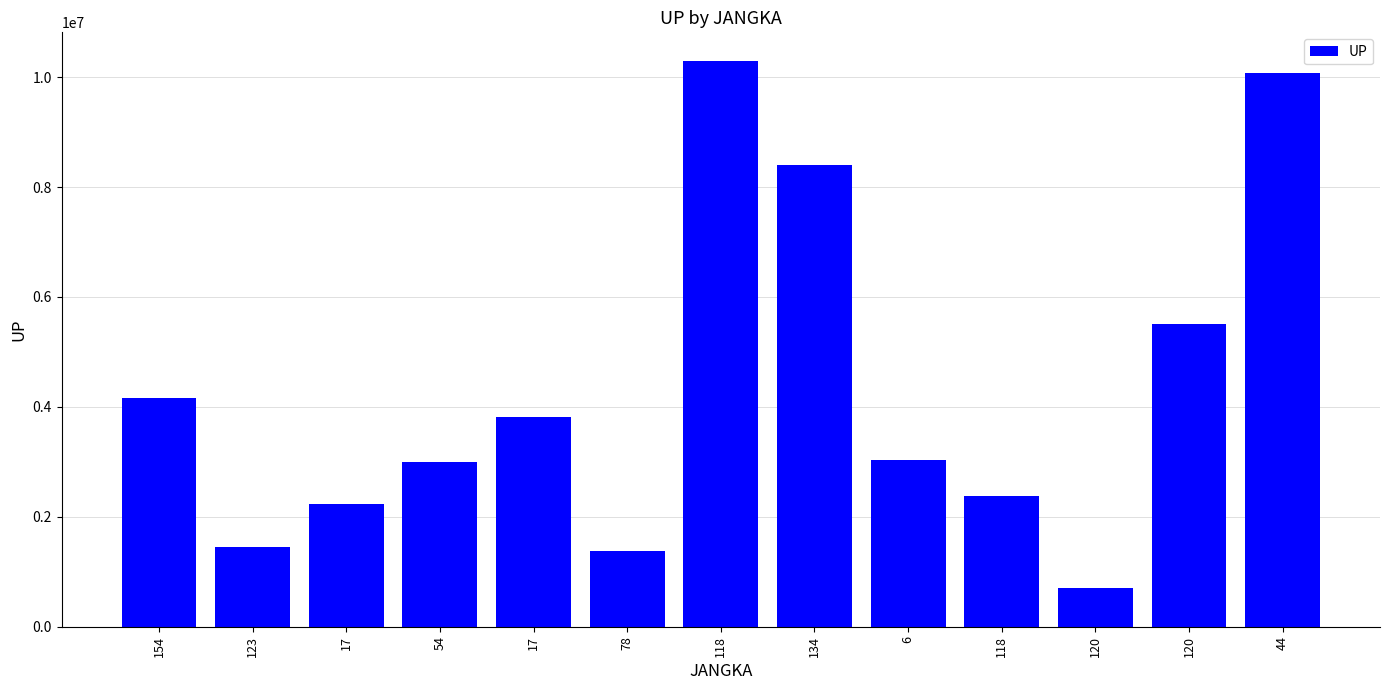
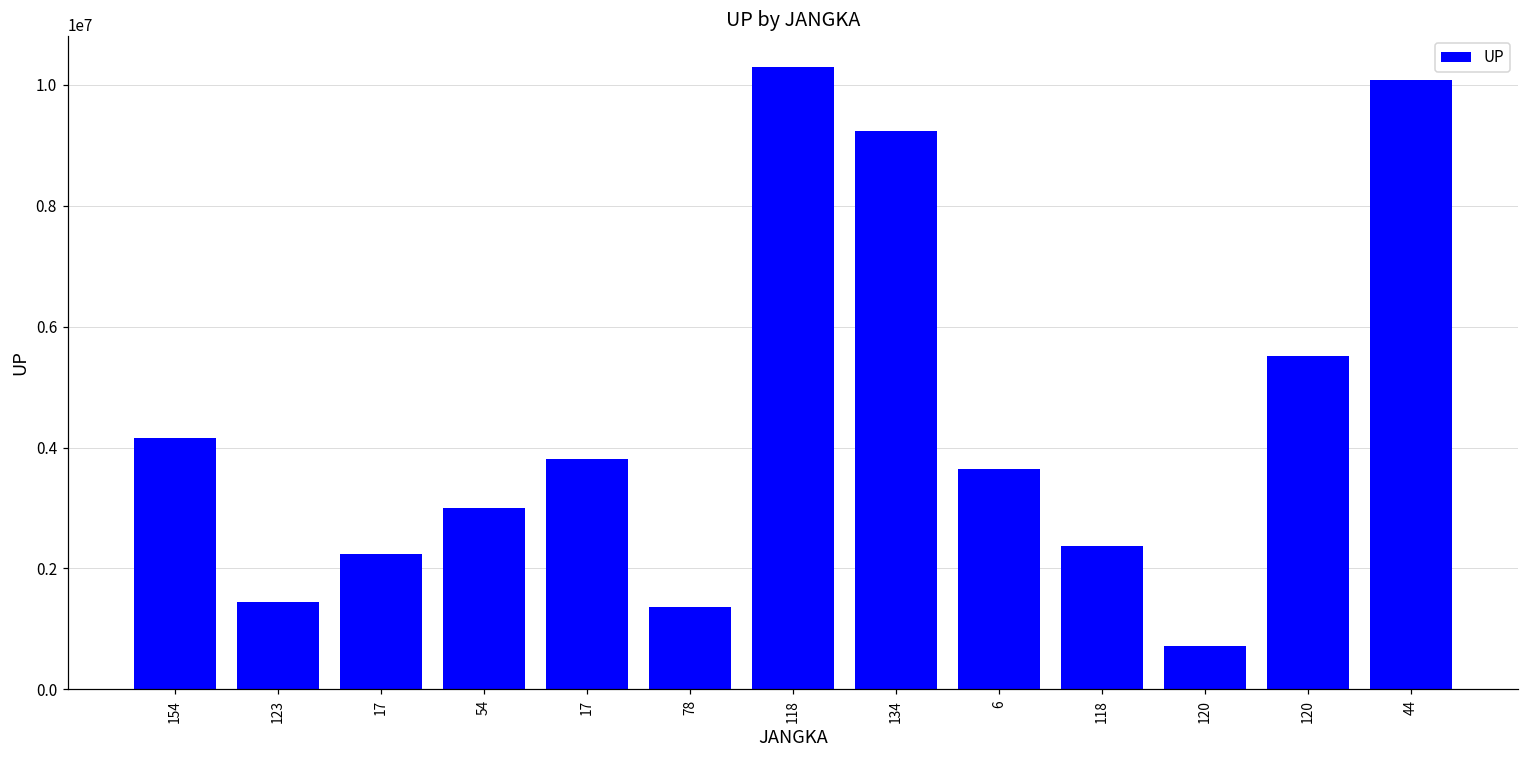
134: 8400000 -> 9200000
6: 3000000 -> 3700000
